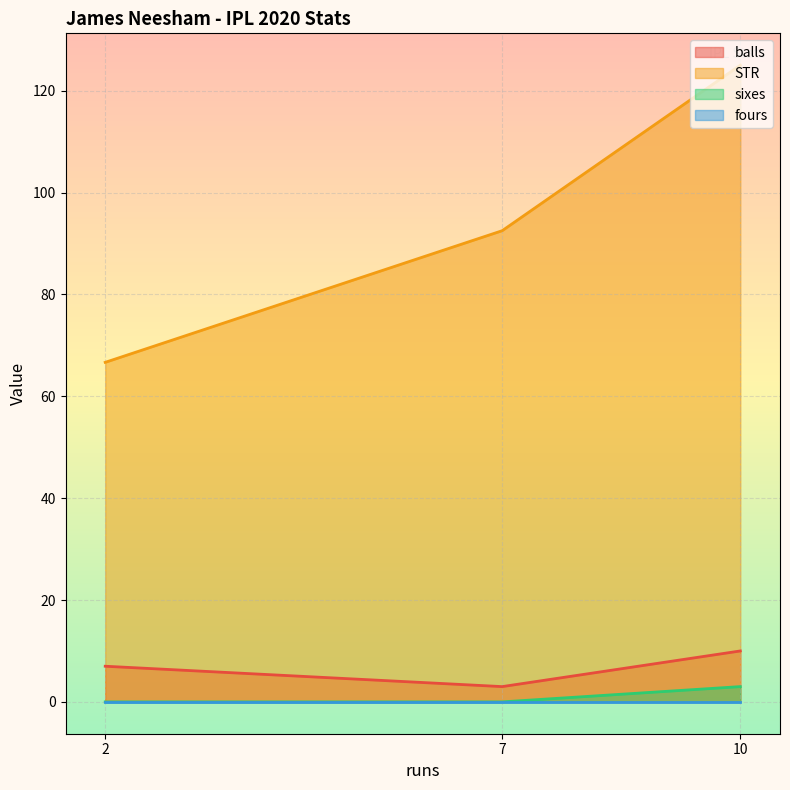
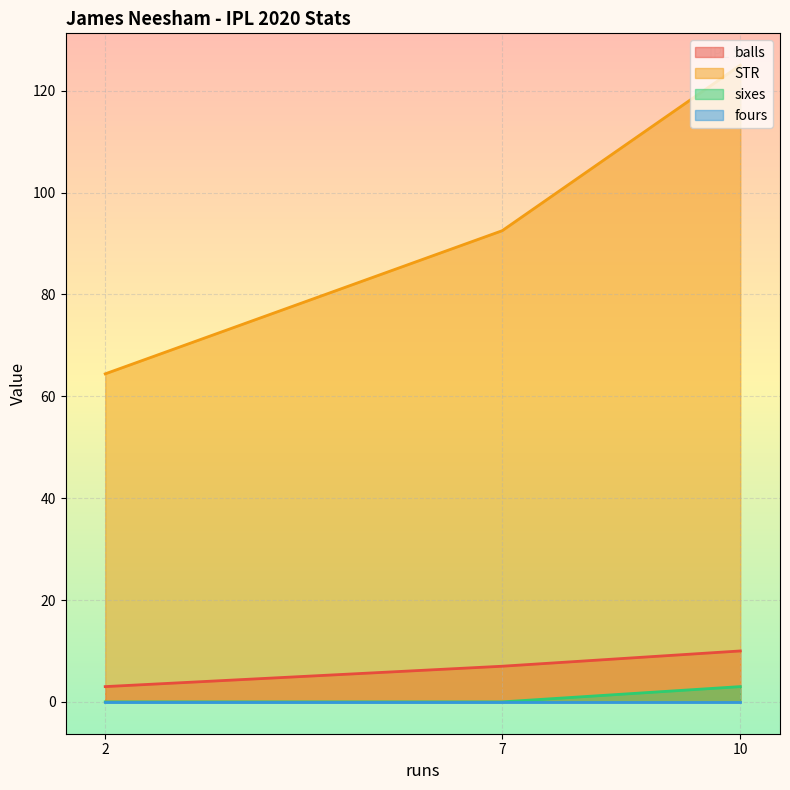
balls, 2: 7 -> 3
STR, 2: 67 -> 64
balls, 7: 3 -> 7
